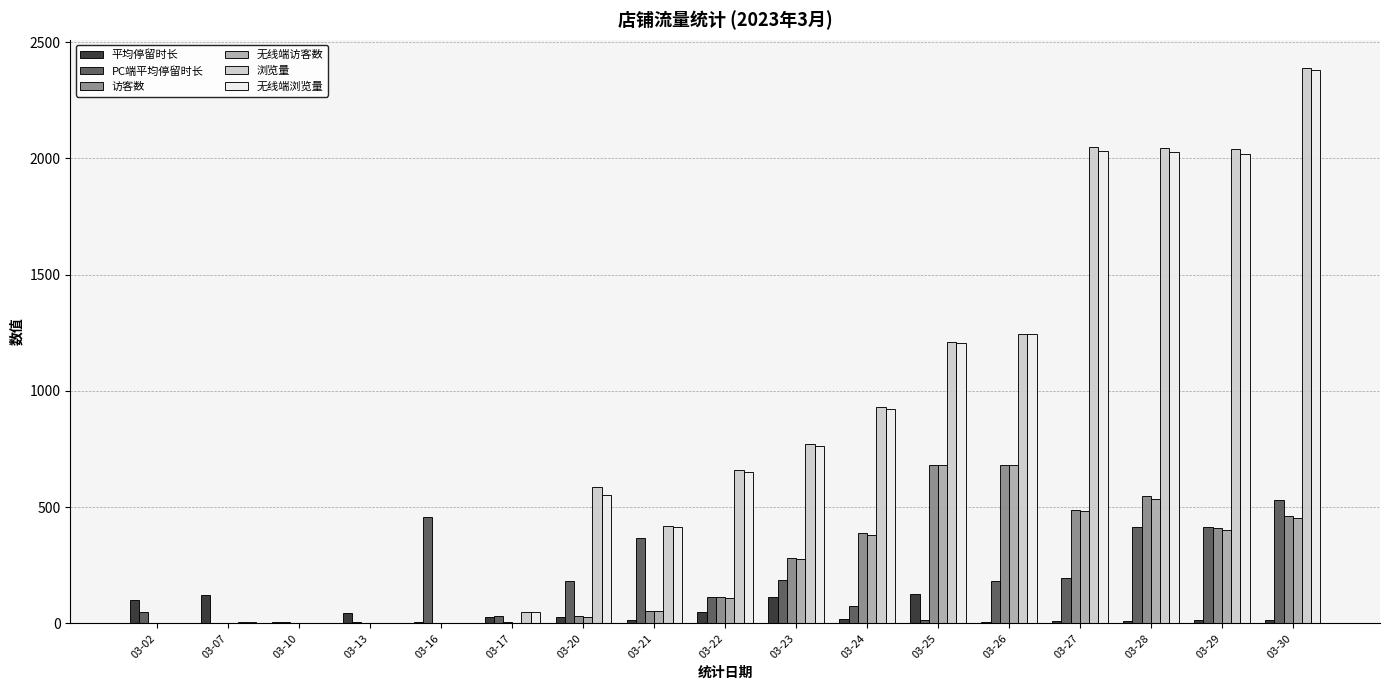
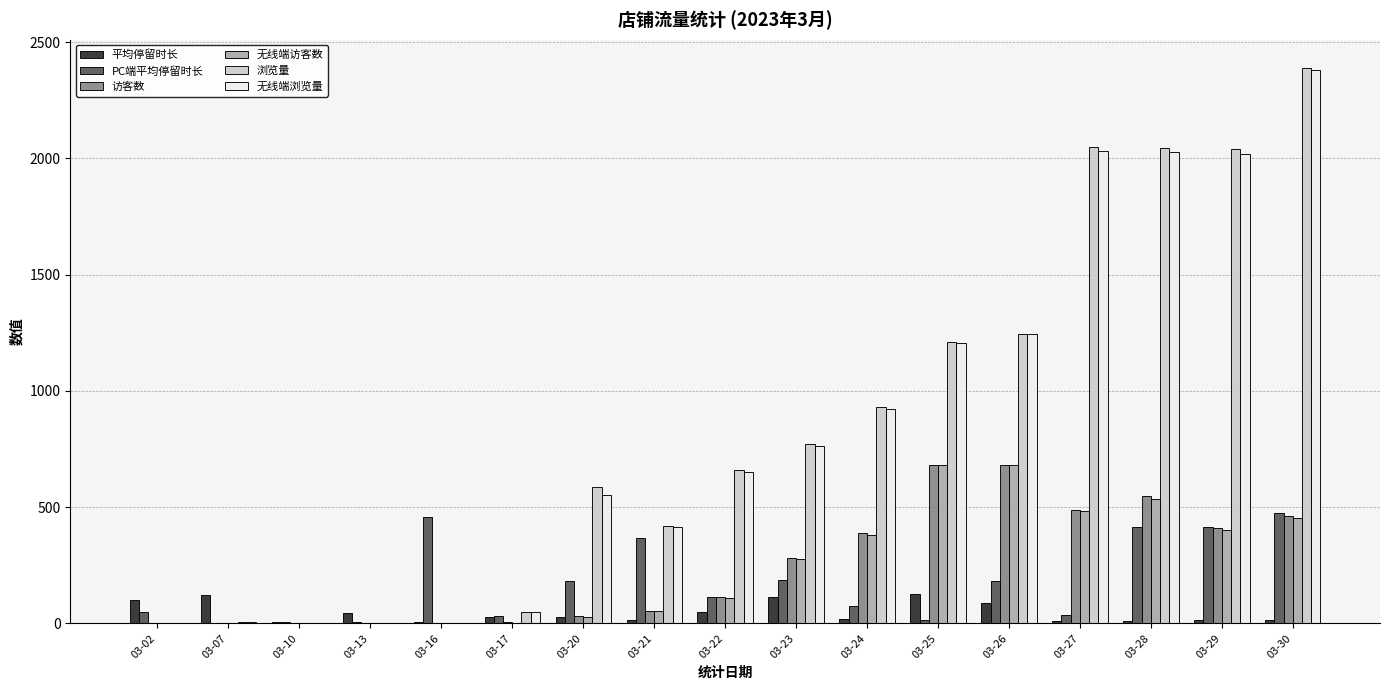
平均停留时长, 03-26: 10 -> 90
PC端平均停留时长, 03-27: 200 -> 30
PC端平均停留时长, 03-30: 530 -> 480
